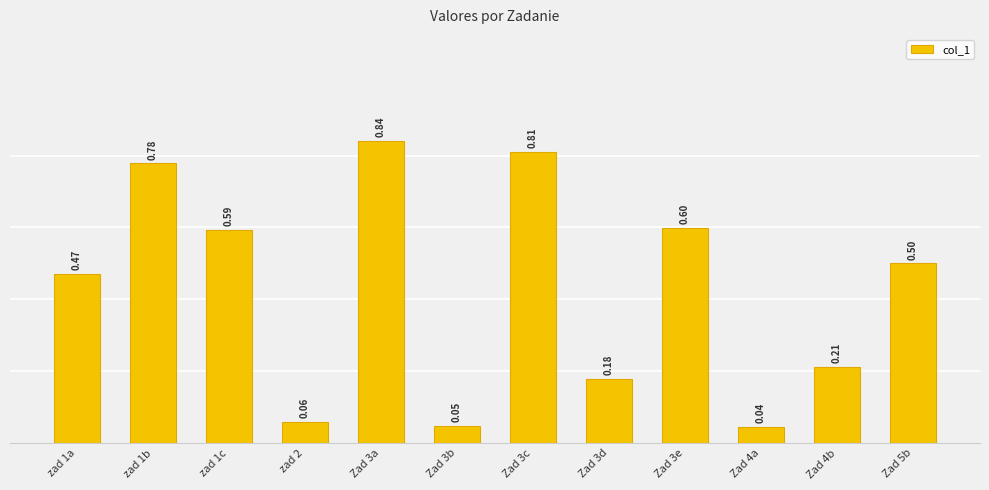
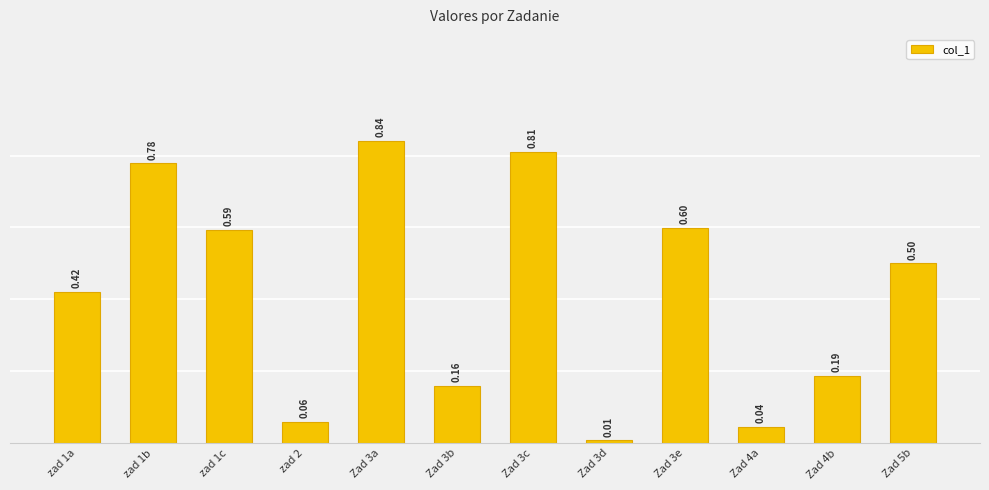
zad 1a: 0.47 -> 0.42
Zad 3b: 0.05 -> 0.16
Zad 3d: 0.18 -> 0.01
Zad 4b: 0.21 -> 0.19
